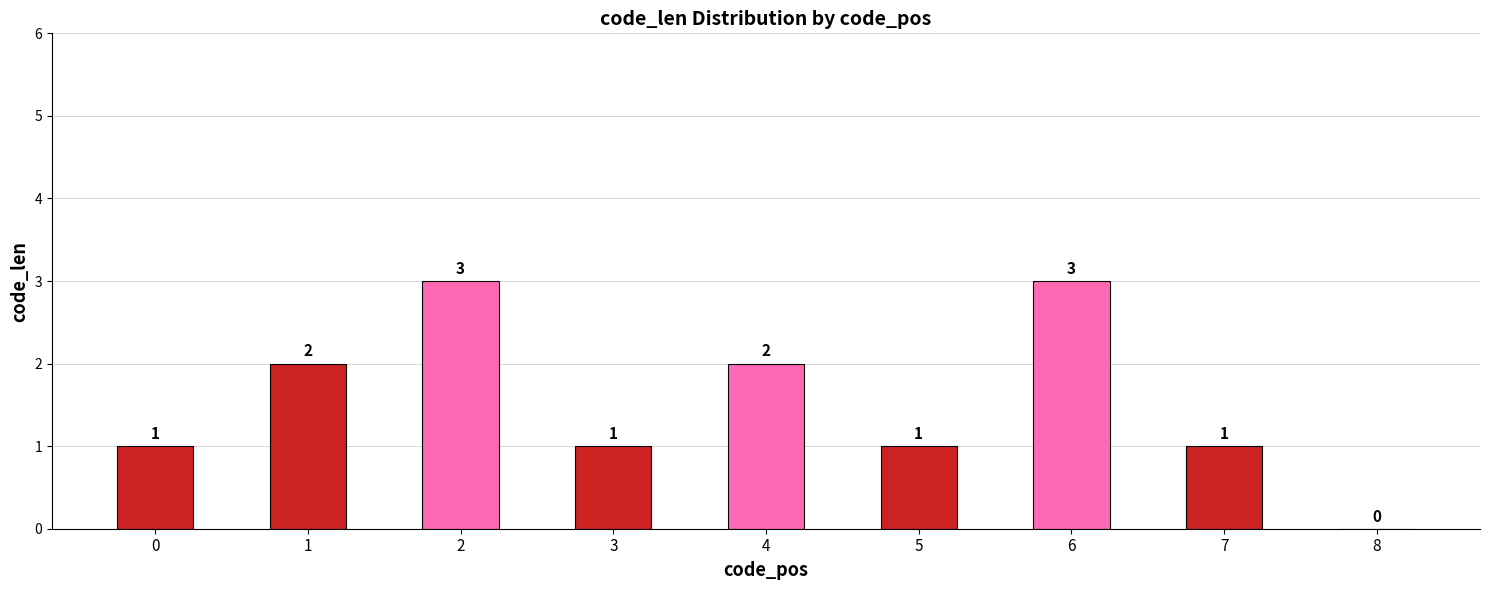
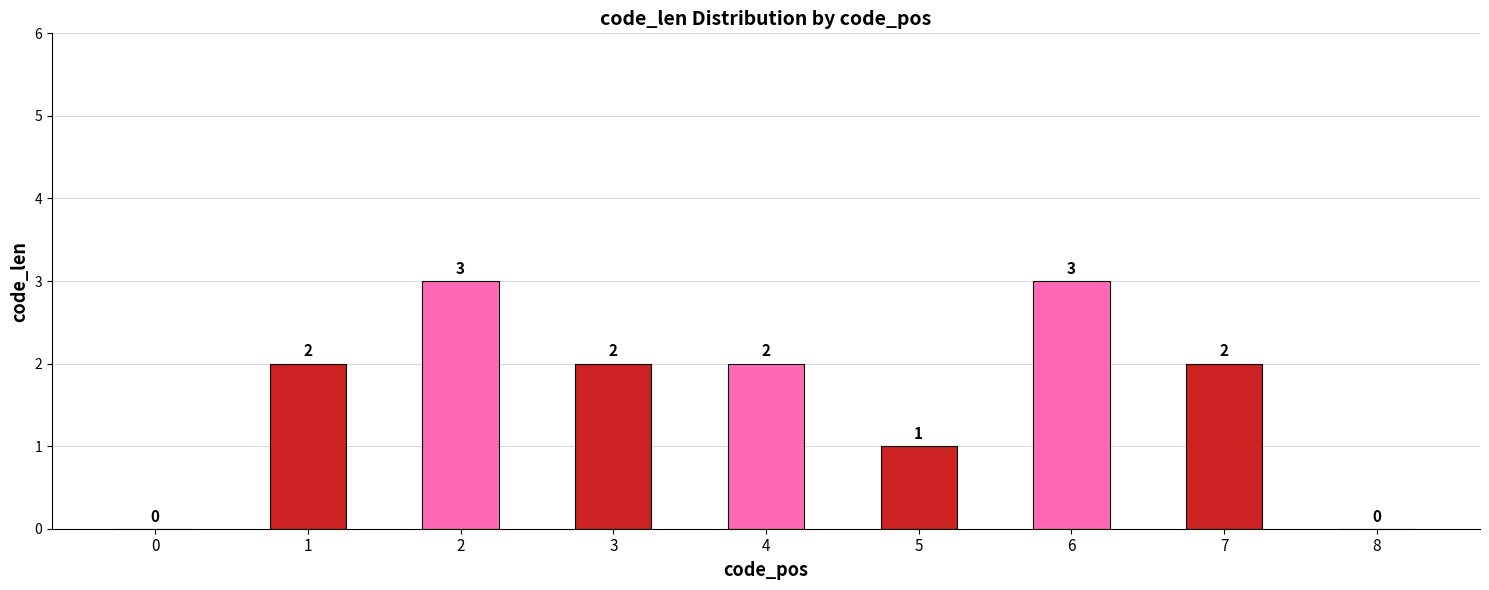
0: 1 -> 0
3: 1 -> 2
7: 1 -> 2
